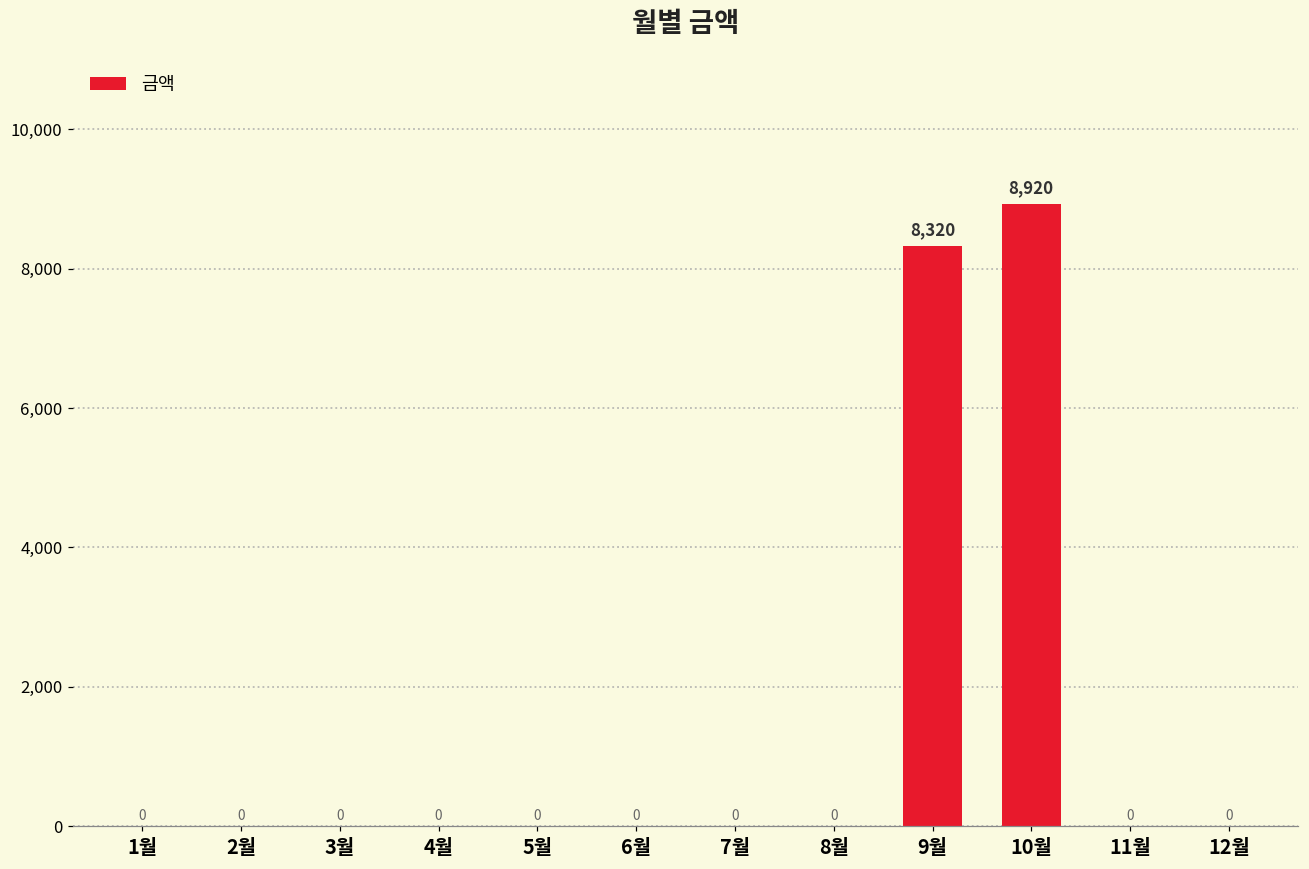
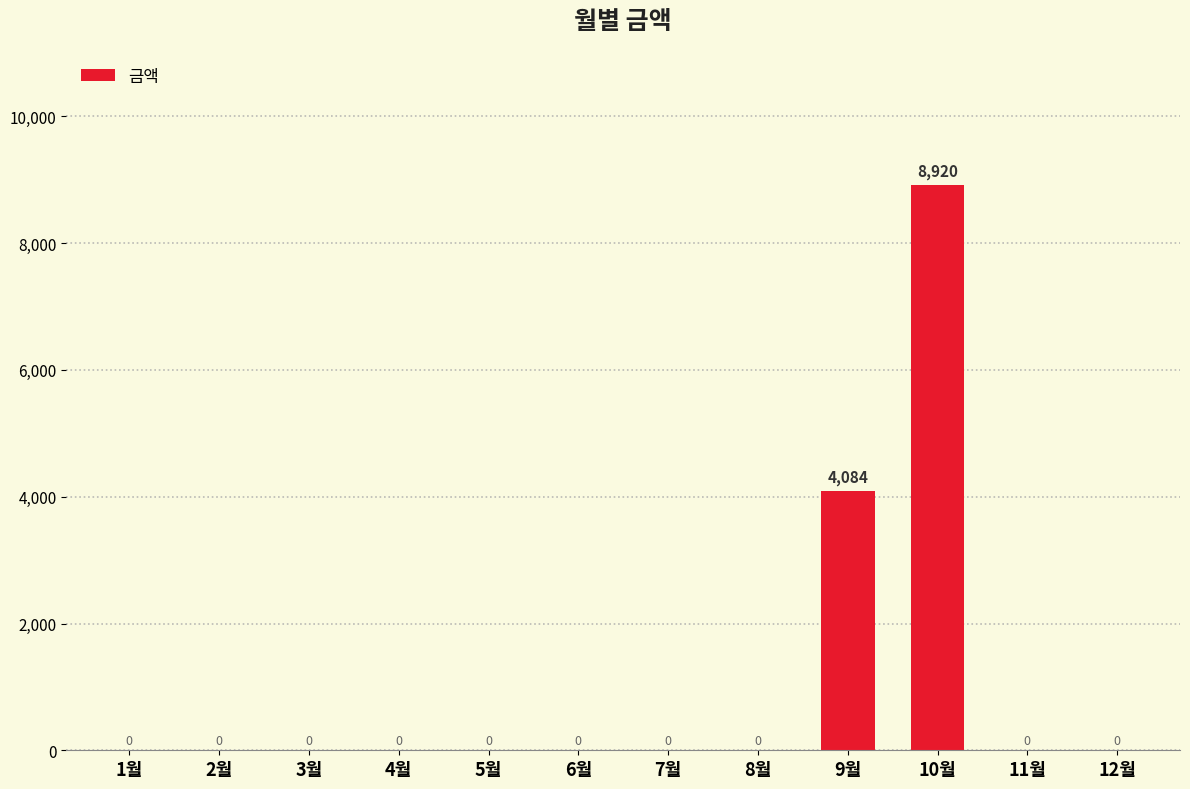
9월: 8,320 -> 4,084
